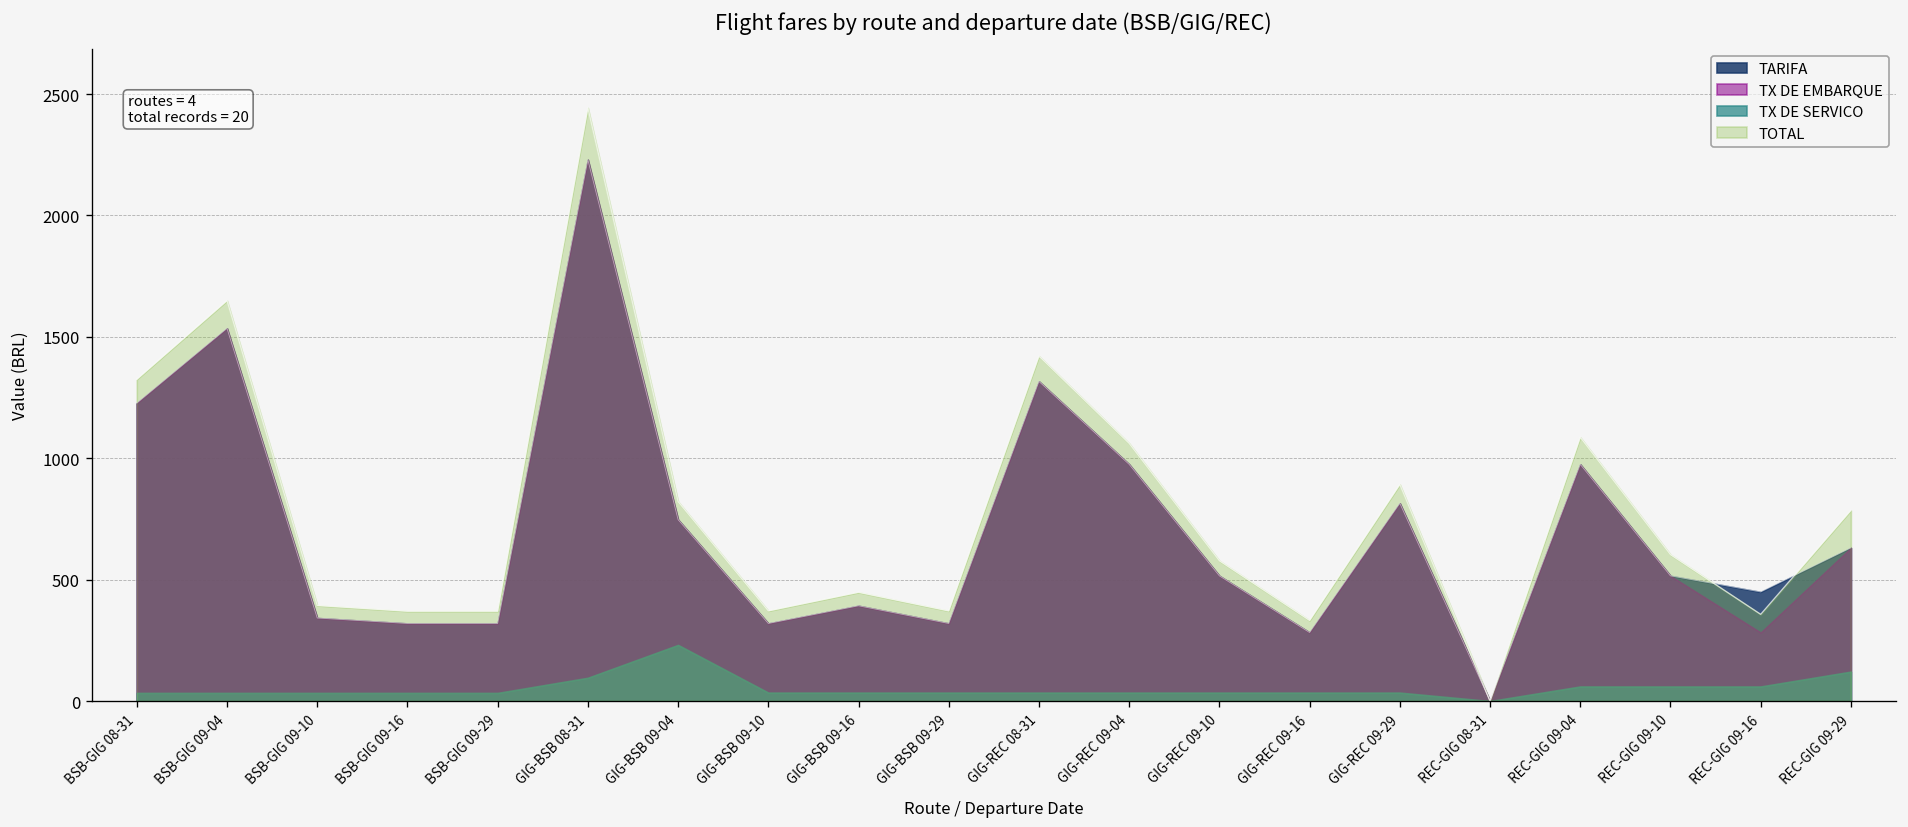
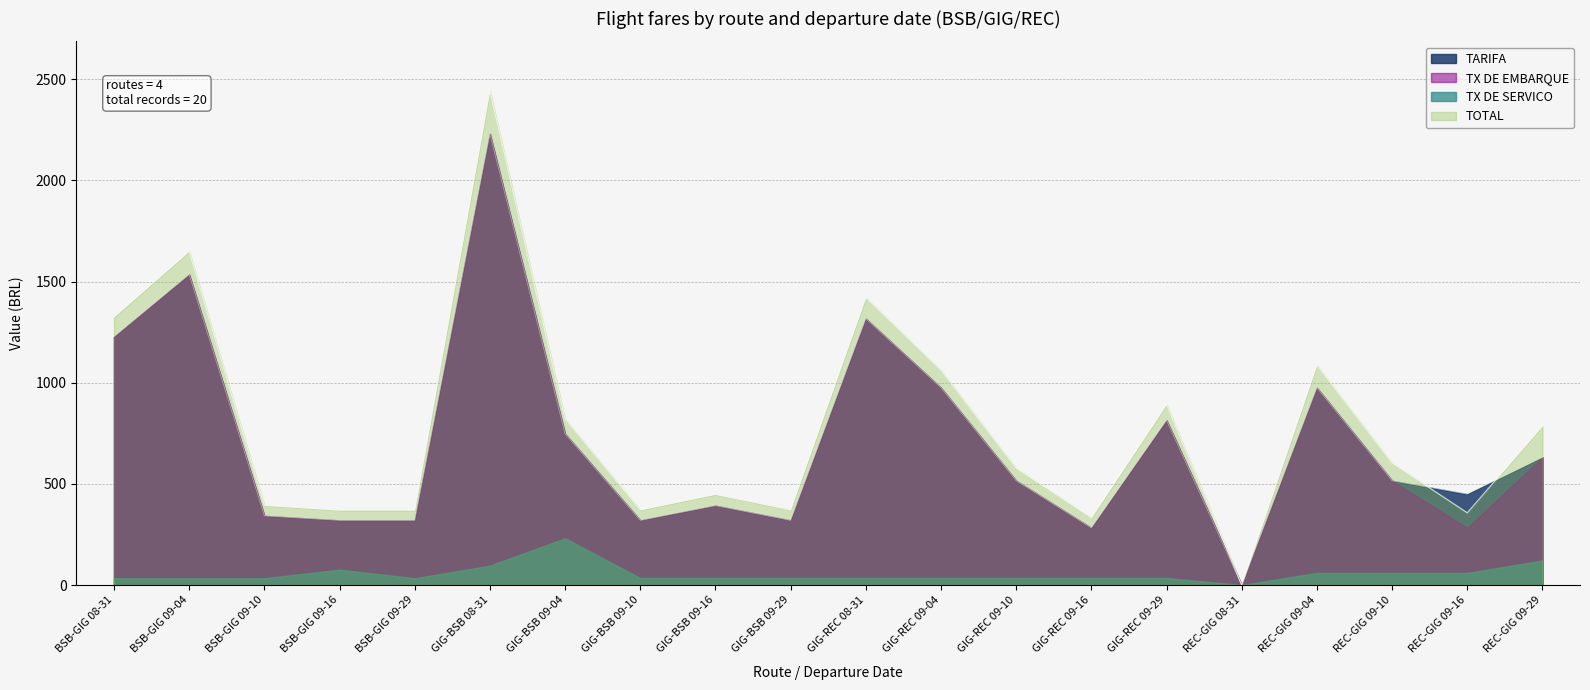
TX DE SERVICO, BSB-GIG 09-16: 30 -> 80
